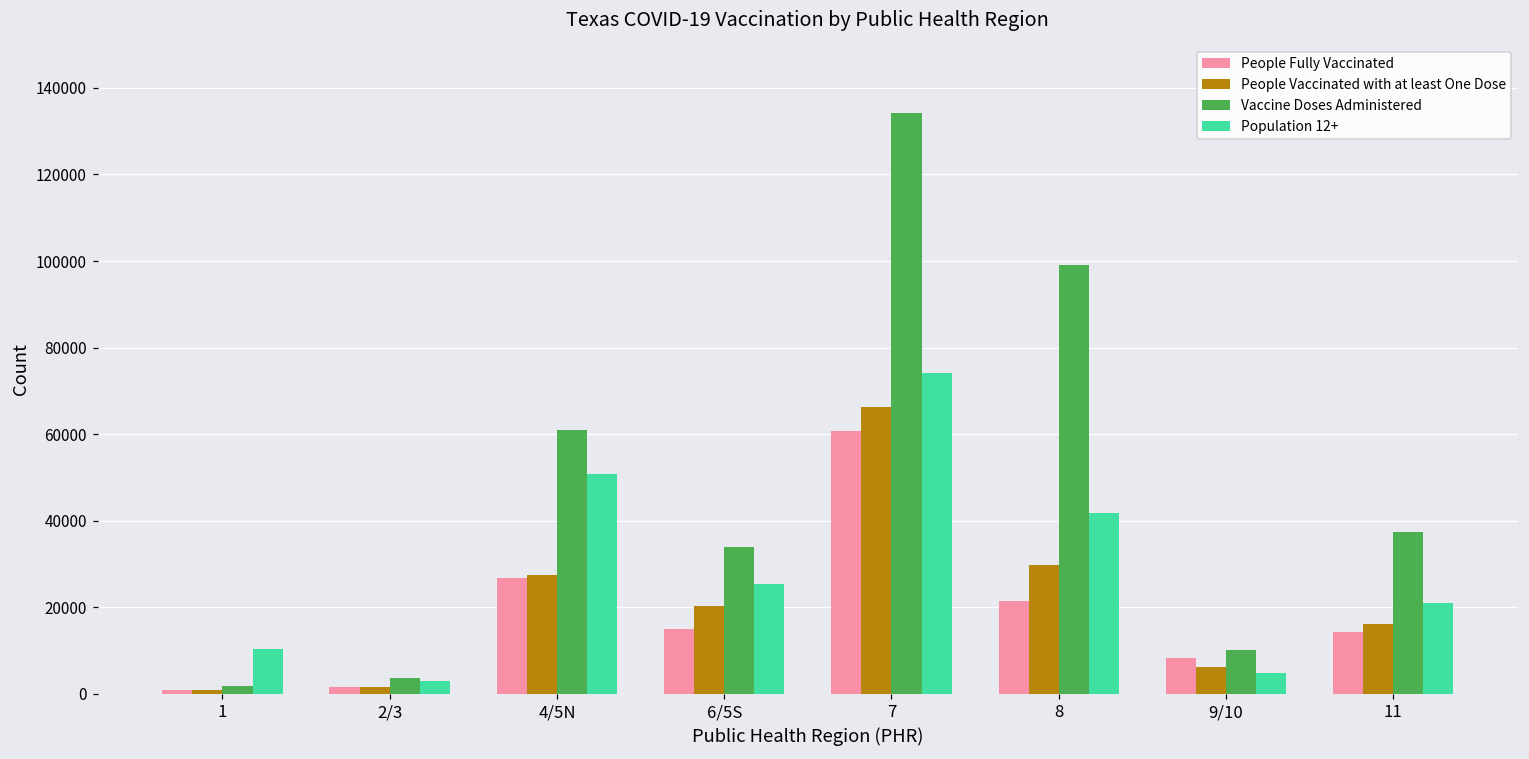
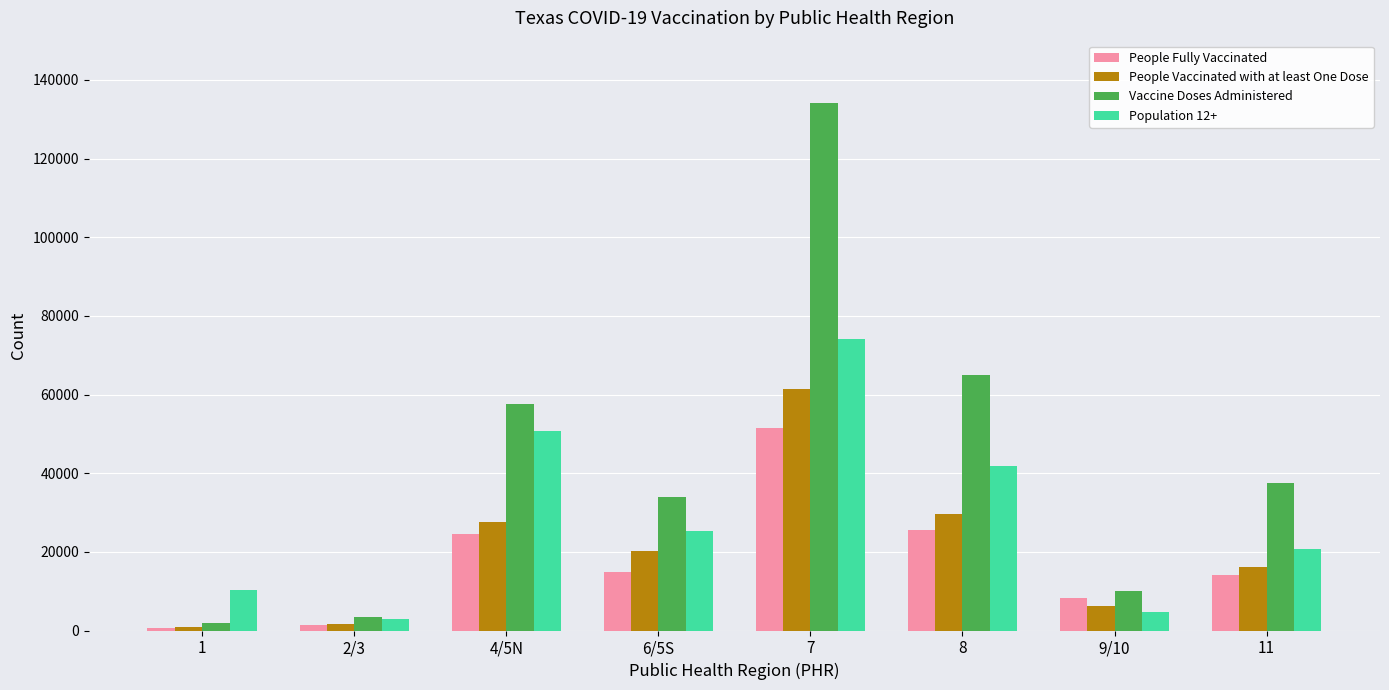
People Fully Vaccinated, 4/5N: 27000 -> 24000
Vaccine Doses Administered, 4/5N: 61000 -> 58000
People Fully Vaccinated, 7: 61000 -> 52000
People Vaccinated with at least One Dose, 7: 66000 -> 61000
People Fully Vaccinated, 8: 21000 -> 26000
Vaccine Doses Administered, 8: 99000 -> 65000
